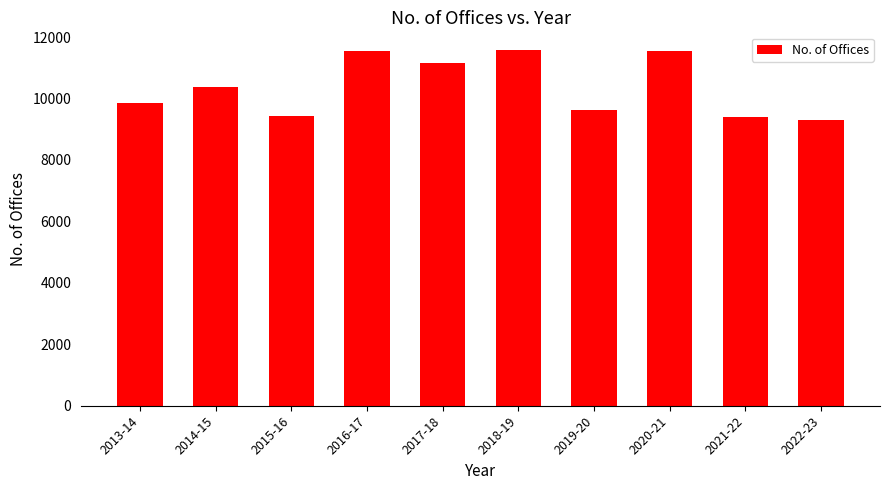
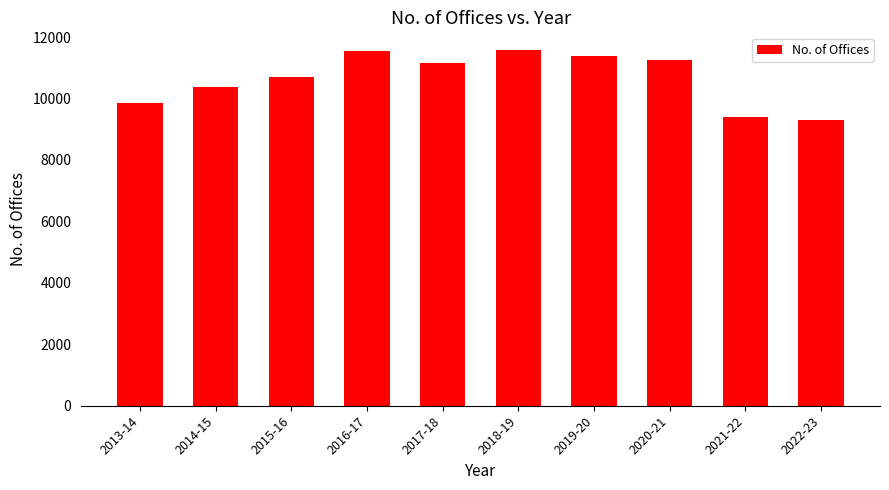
2015-16: 9400 -> 10700
2019-20: 9600 -> 11400
2020-21: 11500 -> 11200
